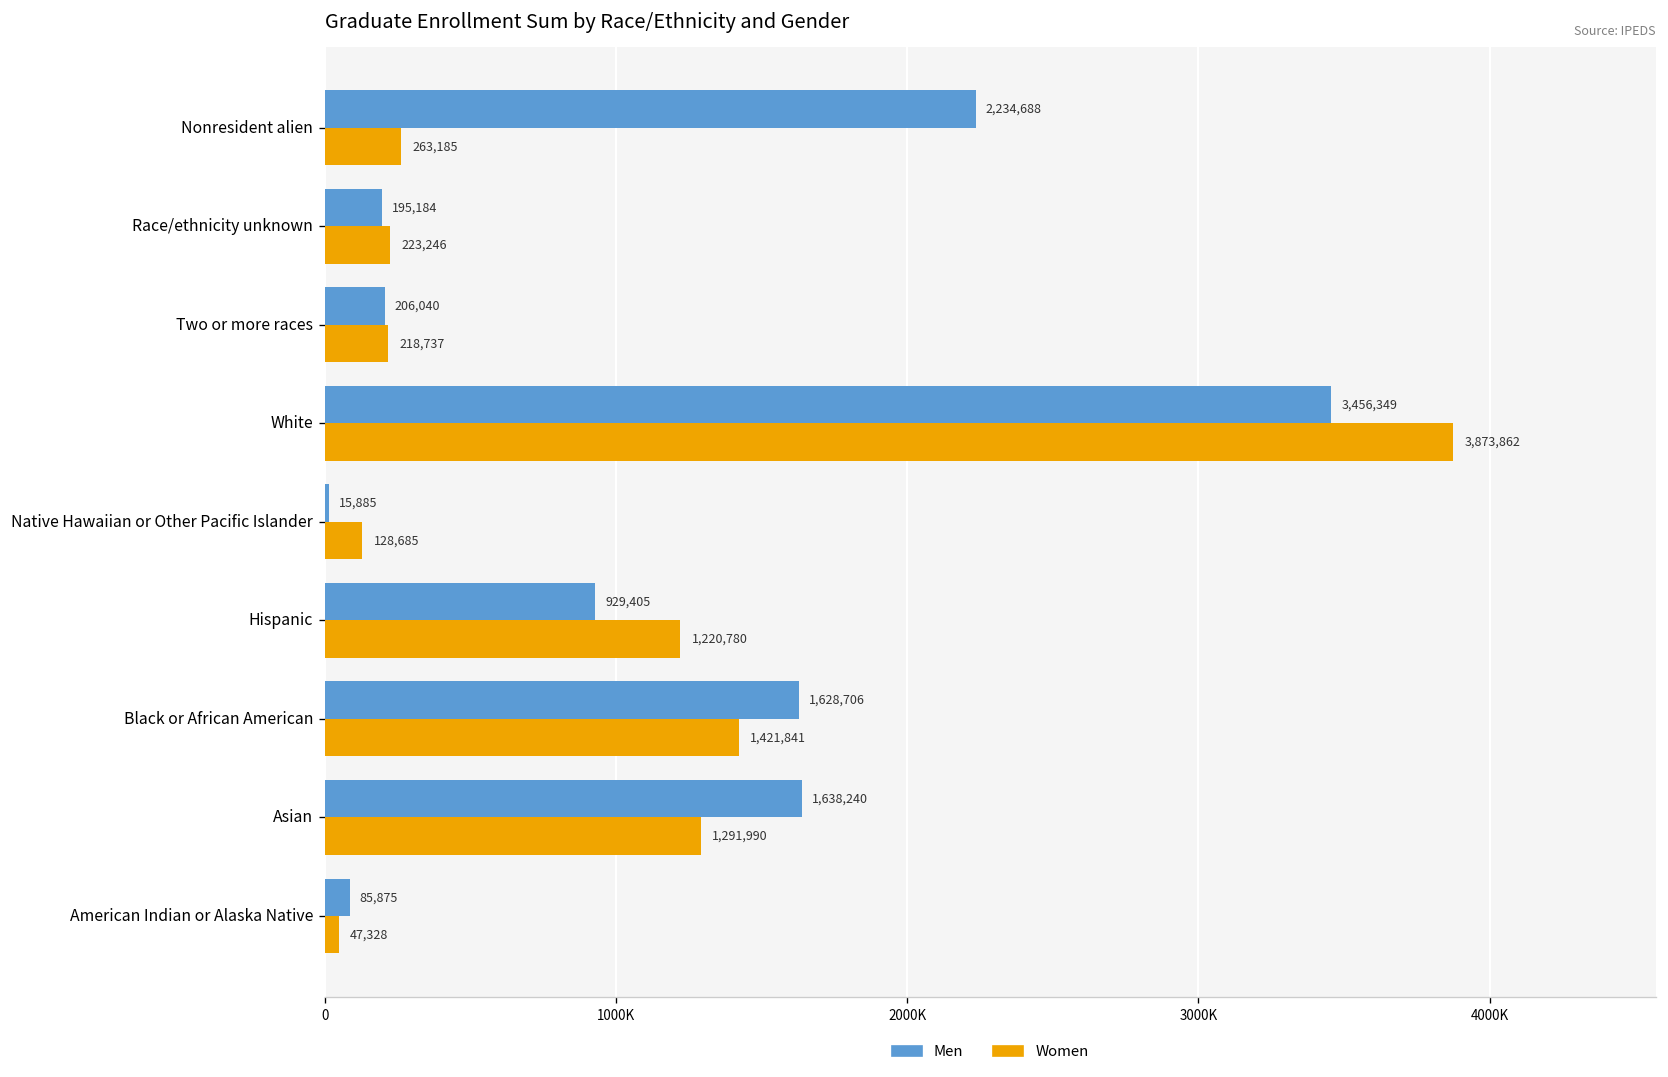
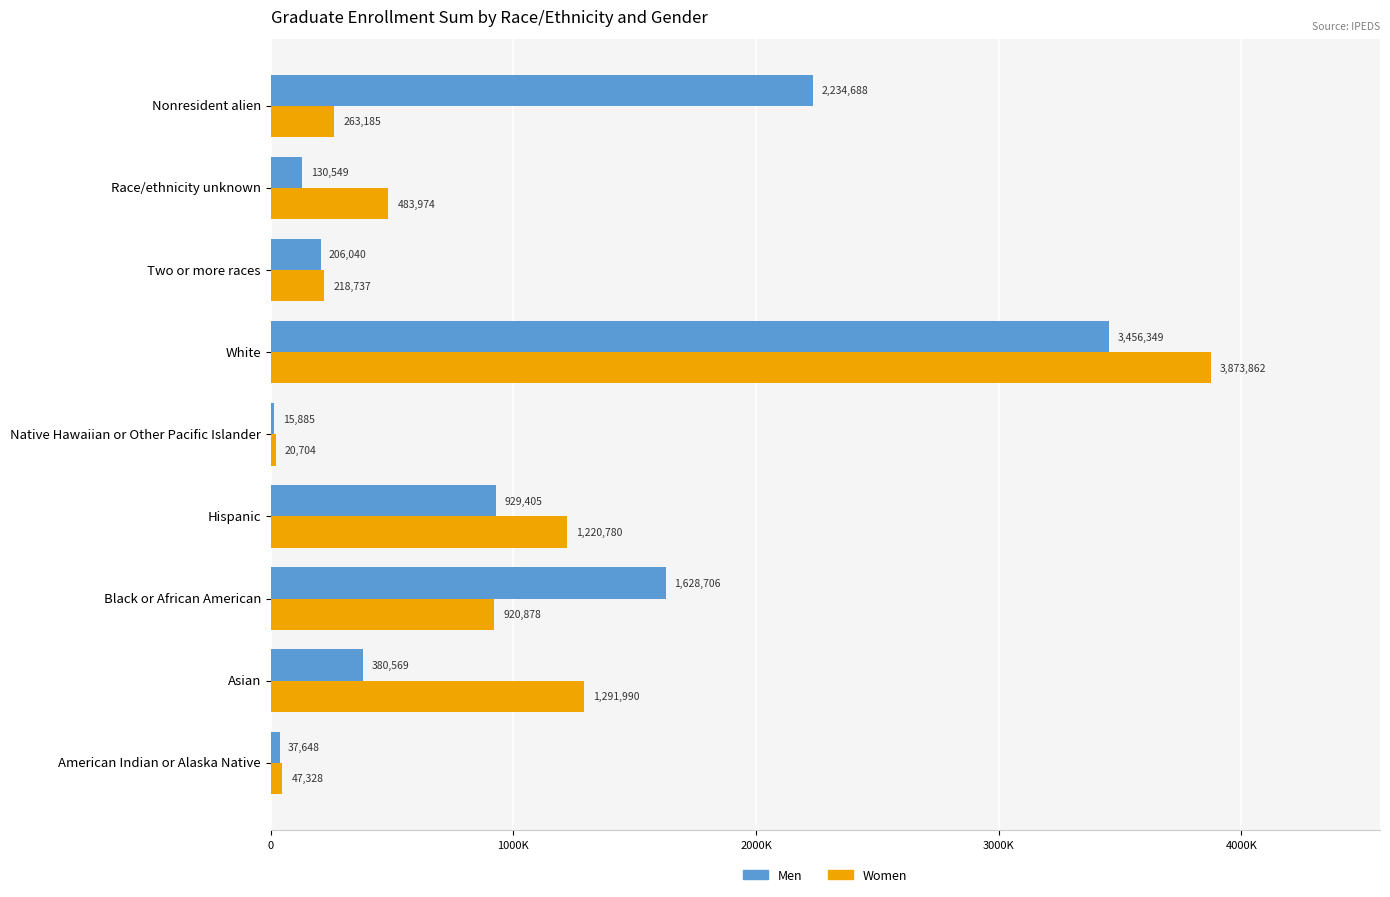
Men, Race/ethnicity unknown: 195,184 -> 130,549
Women, Race/ethnicity unknown: 223,246 -> 483,974
Women, Native Hawaiian or Other Pacific Islander: 128,685 -> 20,704
Women, Black or African American: 1,421,841 -> 920,878
Men, Asian: 1,638,240 -> 380,569
Men, American Indian or Alaska Native: 85,875 -> 37,648
